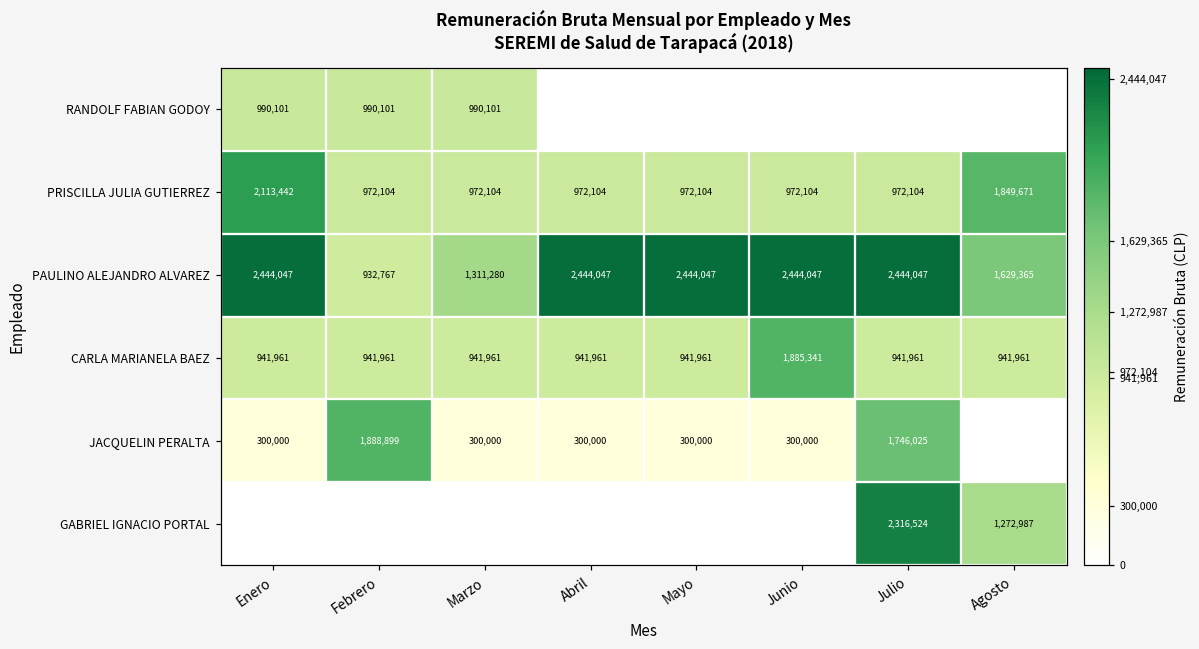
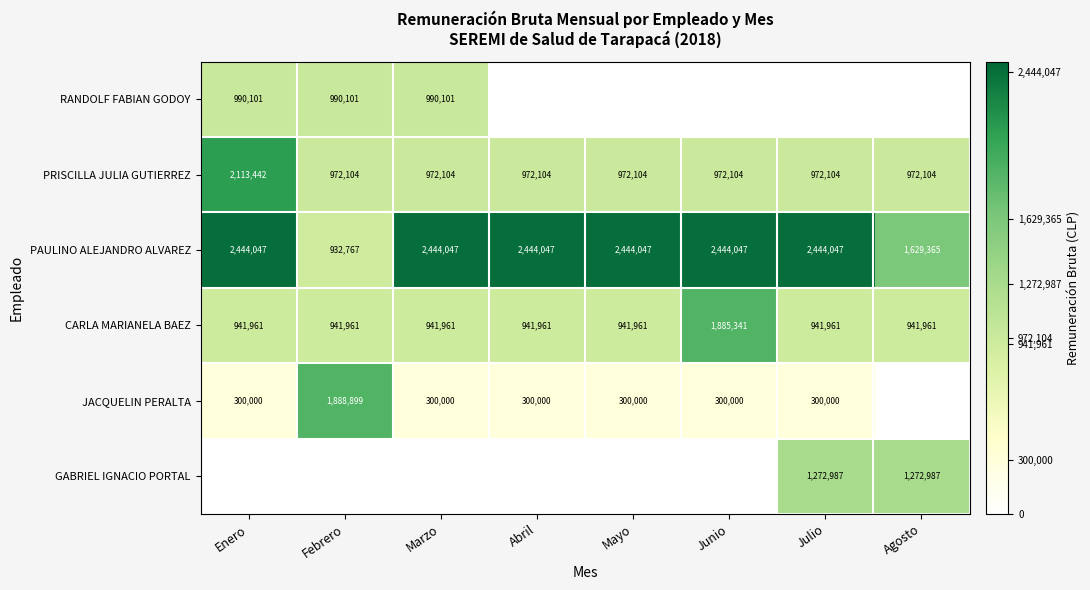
PRISCILLA JULIA GUTIERREZ, Agosto: 1,849,671 -> 972,104
PAULINO ALEJANDRO ALVAREZ, Marzo: 1,311,280 -> 2,444,047
JACQUELIN PERALTA, Julio: 1,746,025 -> 300,000
GABRIEL IGNACIO PORTAL, Julio: 2,316,524 -> 1,272,987
